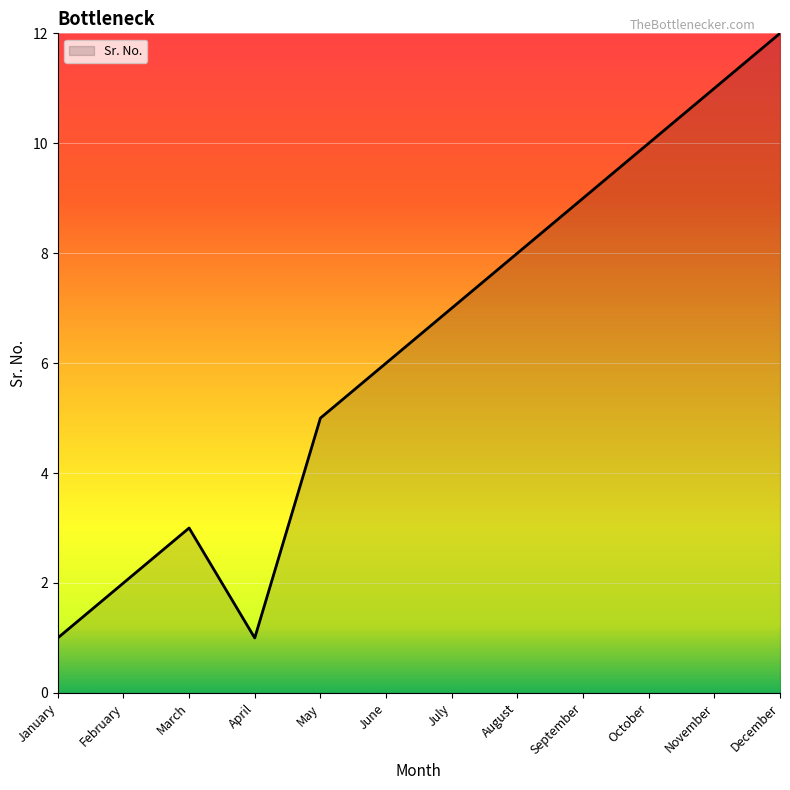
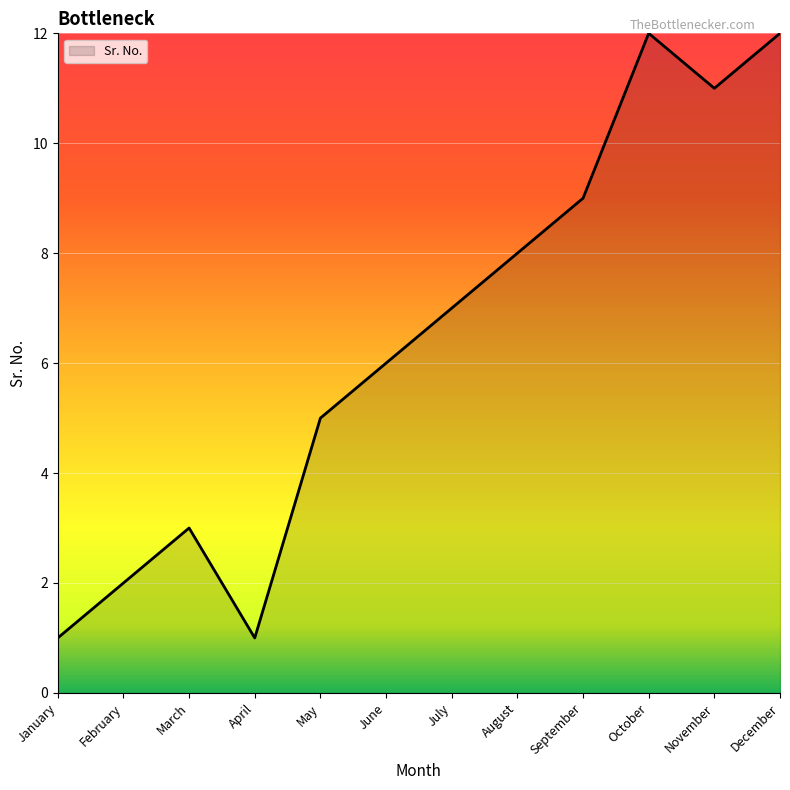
October: 10 -> 12
